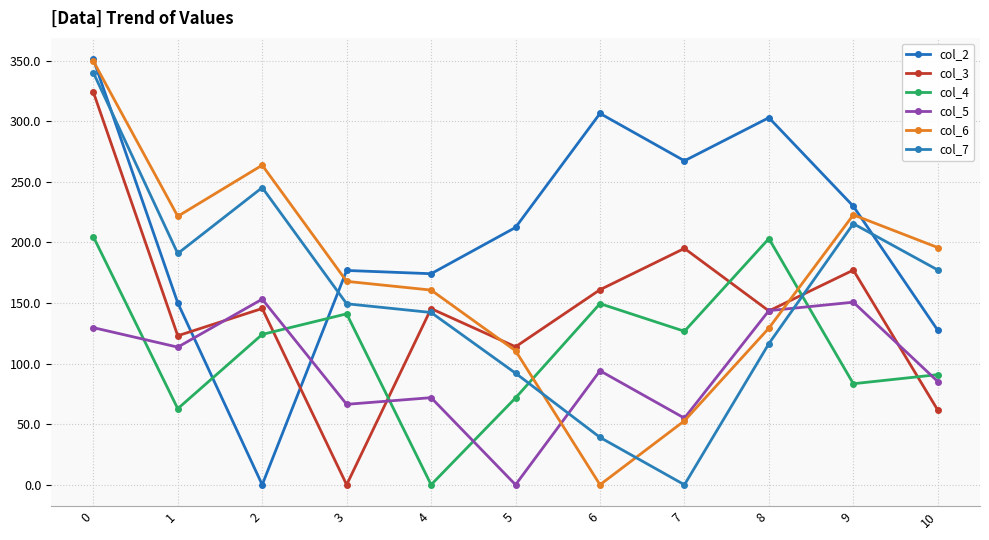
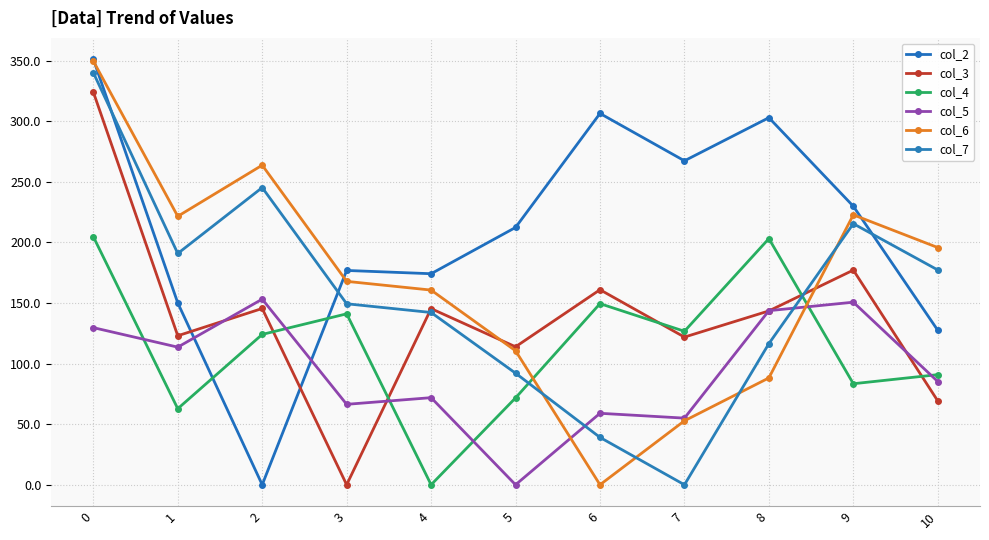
col_5, 6: 94 -> 59
col_3, 7: 195 -> 122
col_6, 8: 129 -> 88
col_3, 10: 62 -> 69
